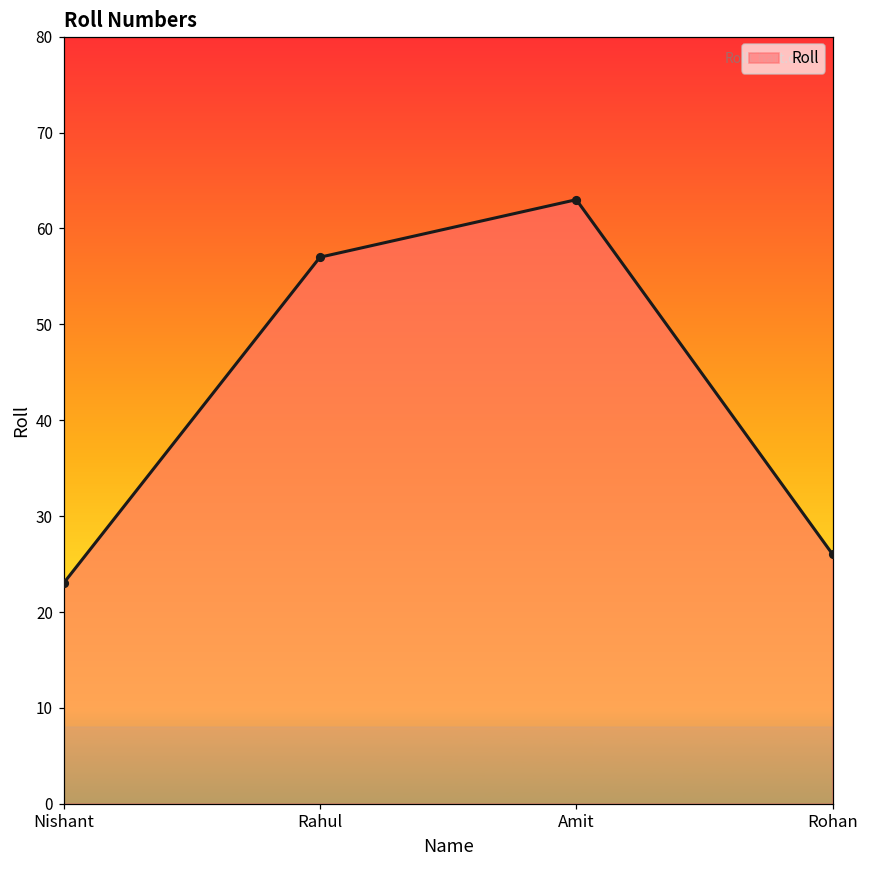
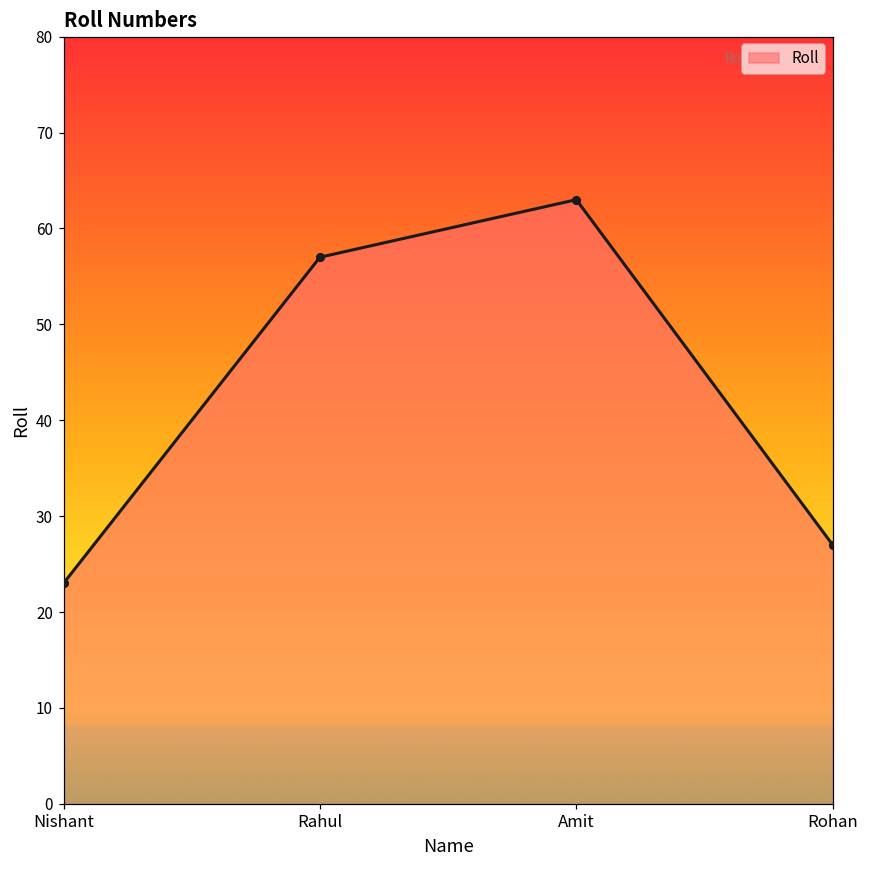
Rohan: 26 -> 27
